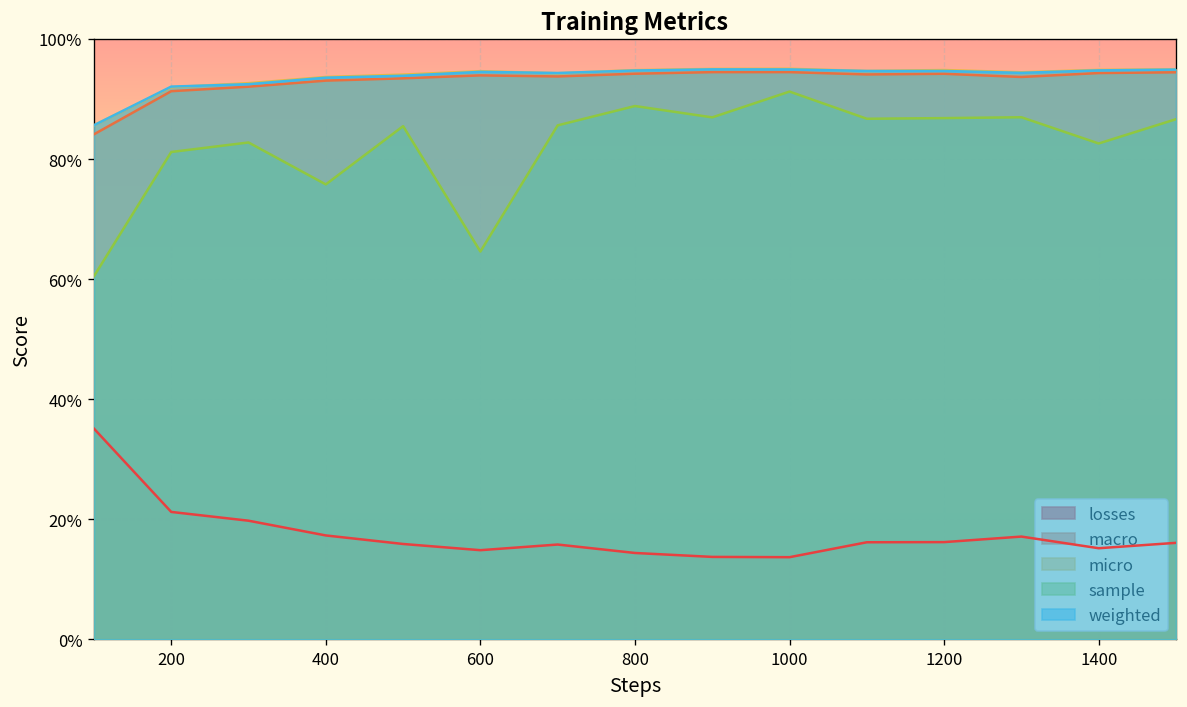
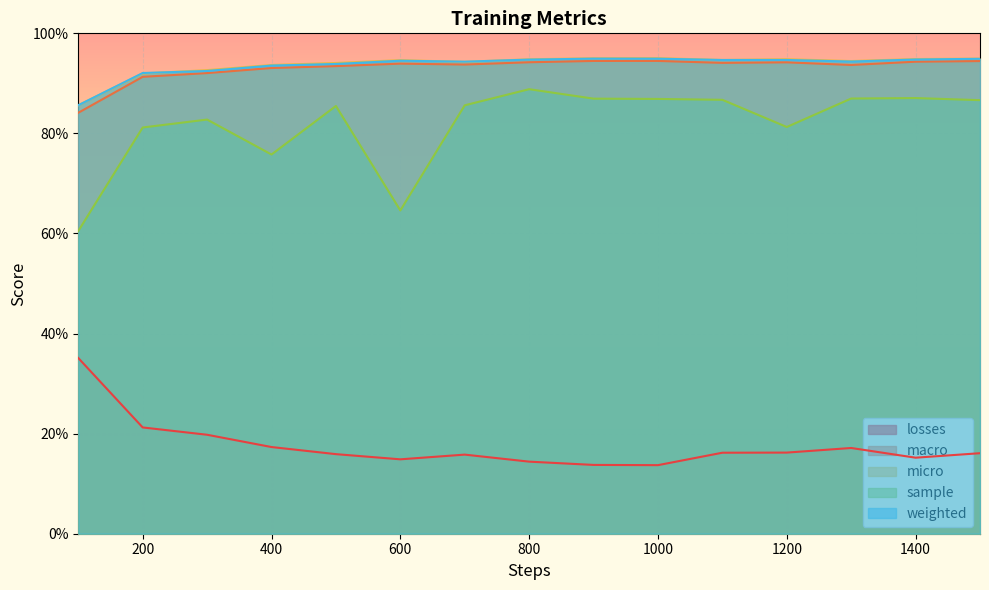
sample, 1000: 91% -> 87%
sample, 1200: 87% -> 81%
sample, 1400: 83% -> 87%
